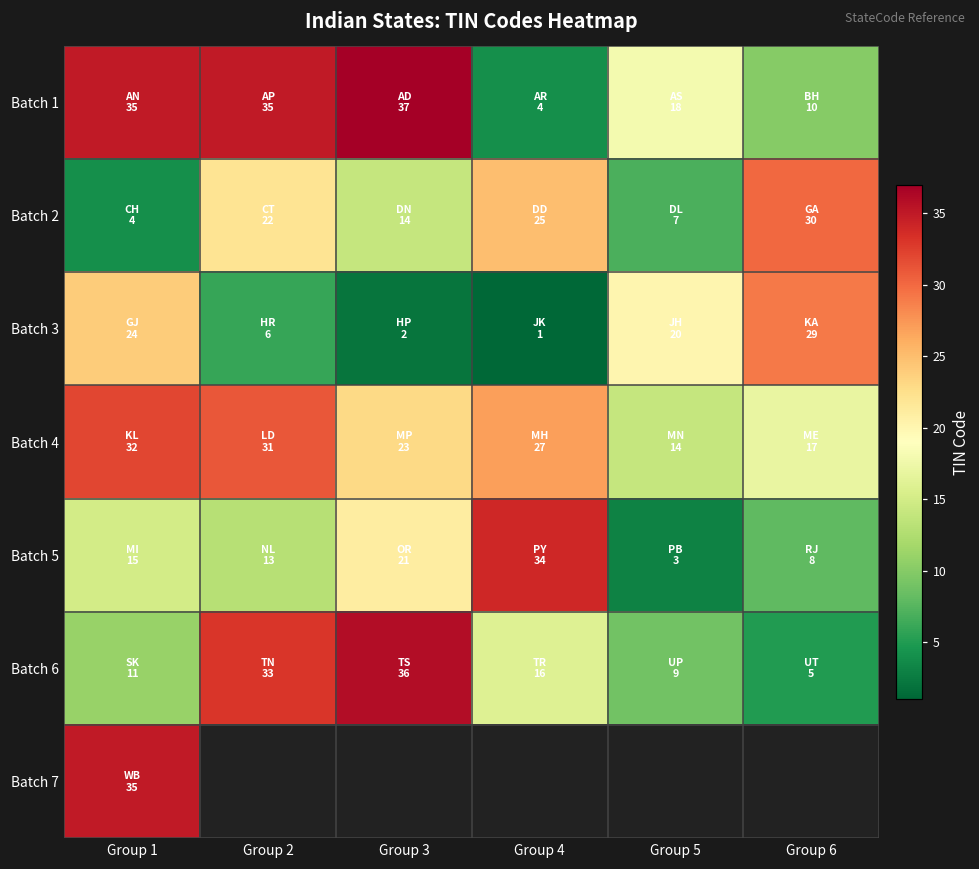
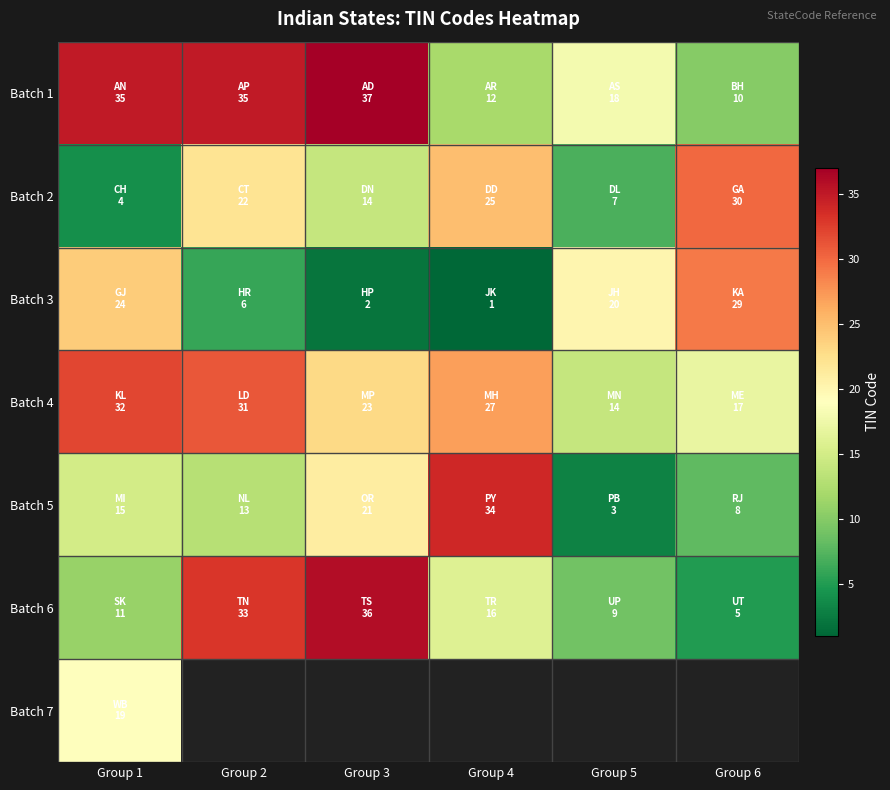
Batch 1, Group 4: 4 -> 12
Batch 7, Group 1: 35 -> 19
